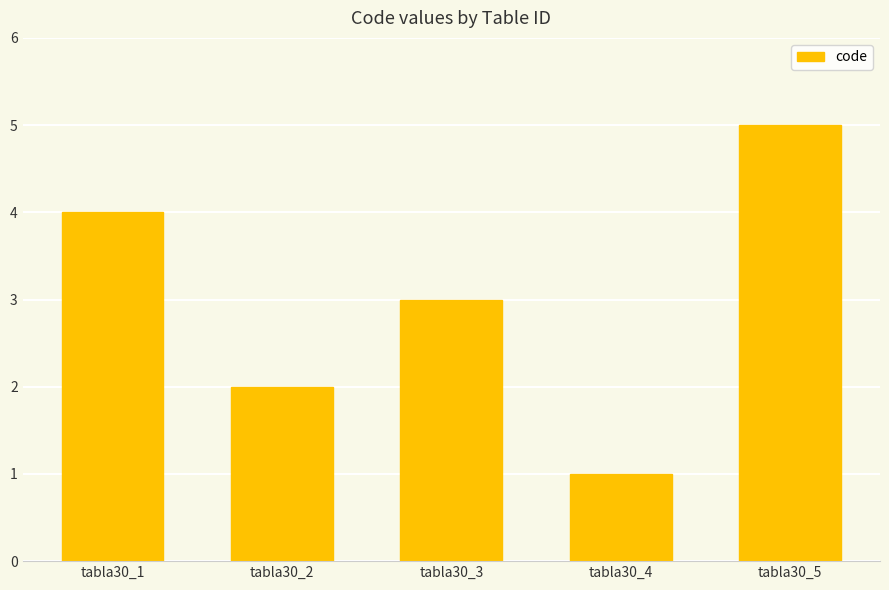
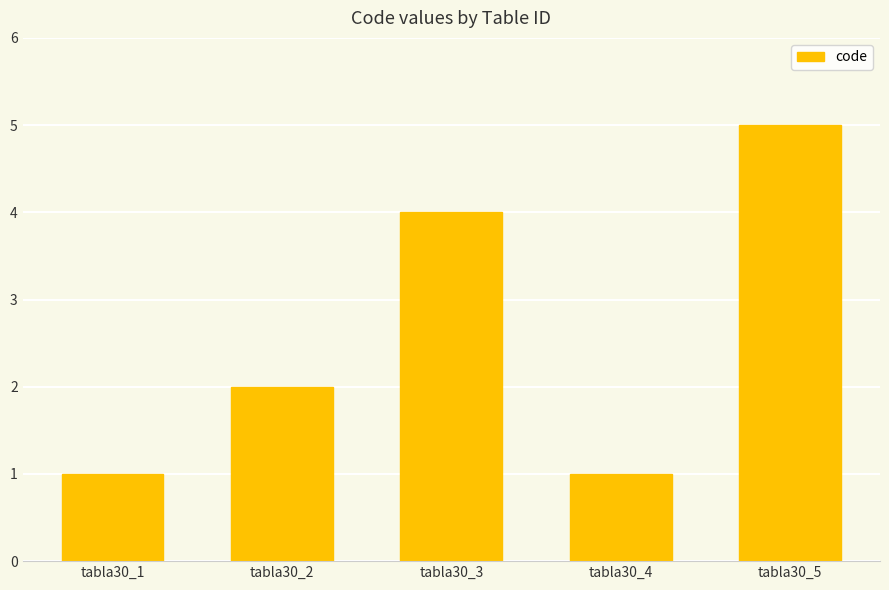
tabla30_1: 4 -> 1
tabla30_3: 3 -> 4
